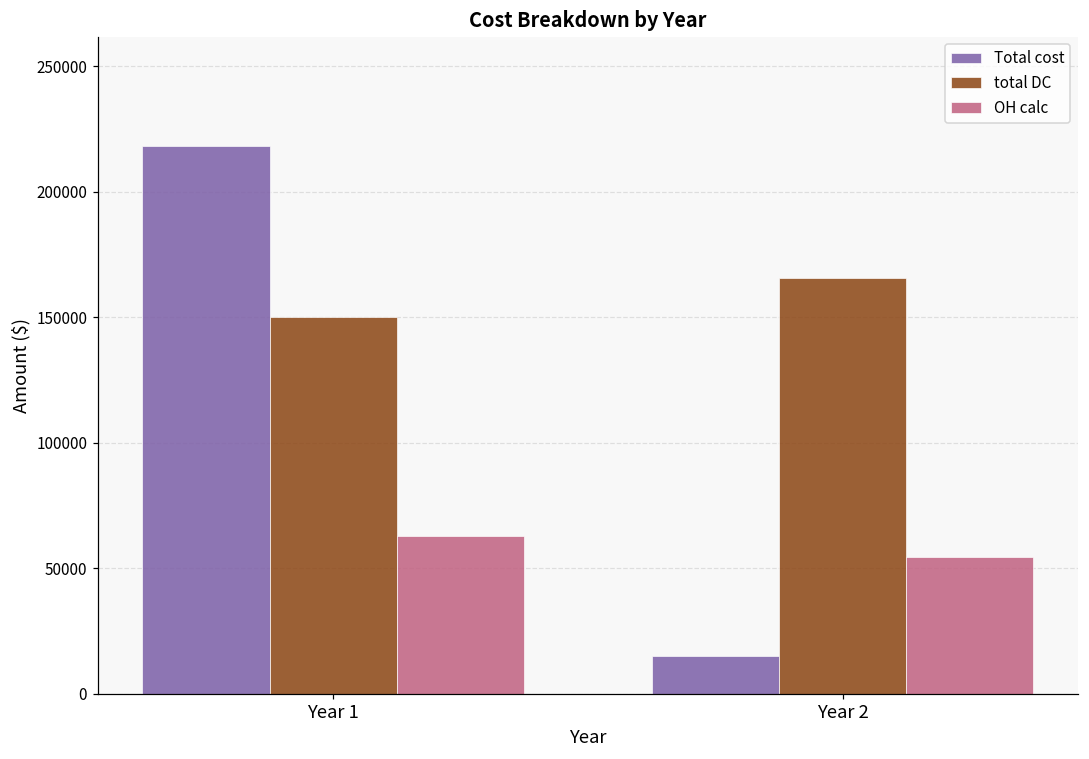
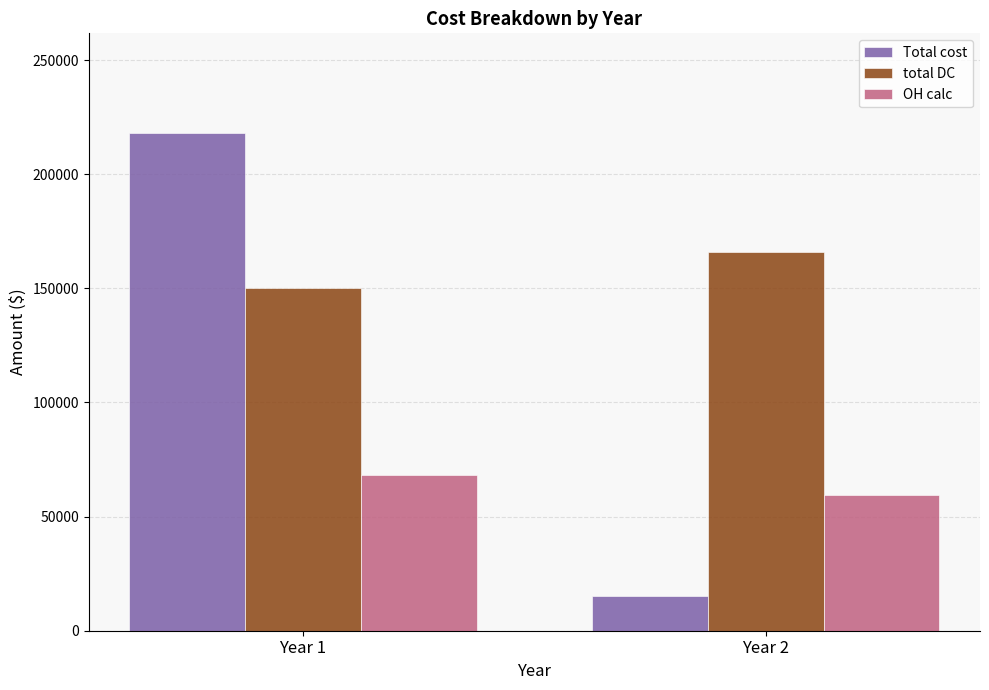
OH calc, Year 1: 63000 -> 68000
OH calc, Year 2: 55000 -> 60000
